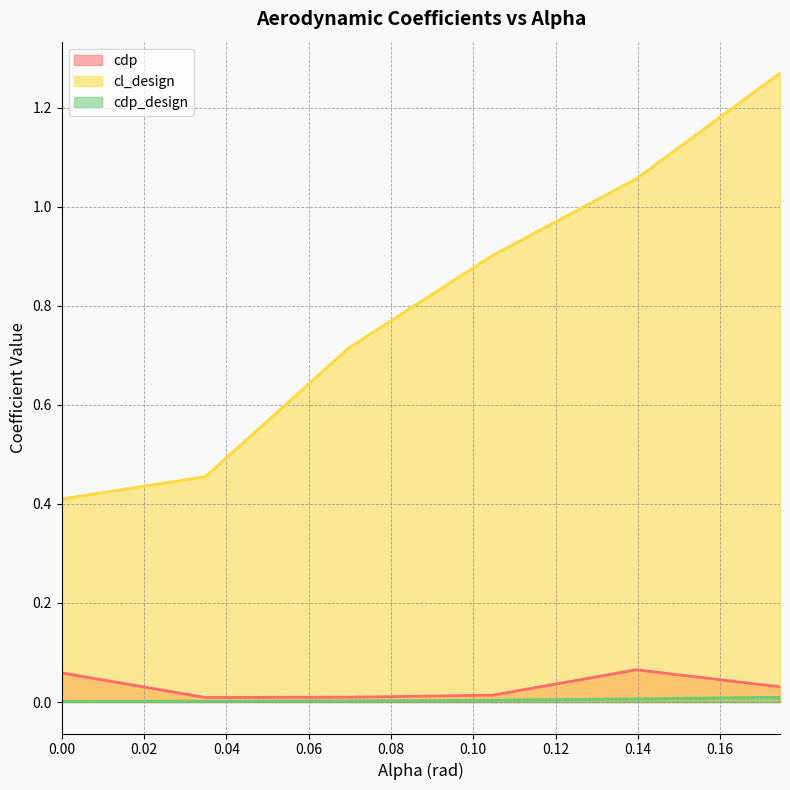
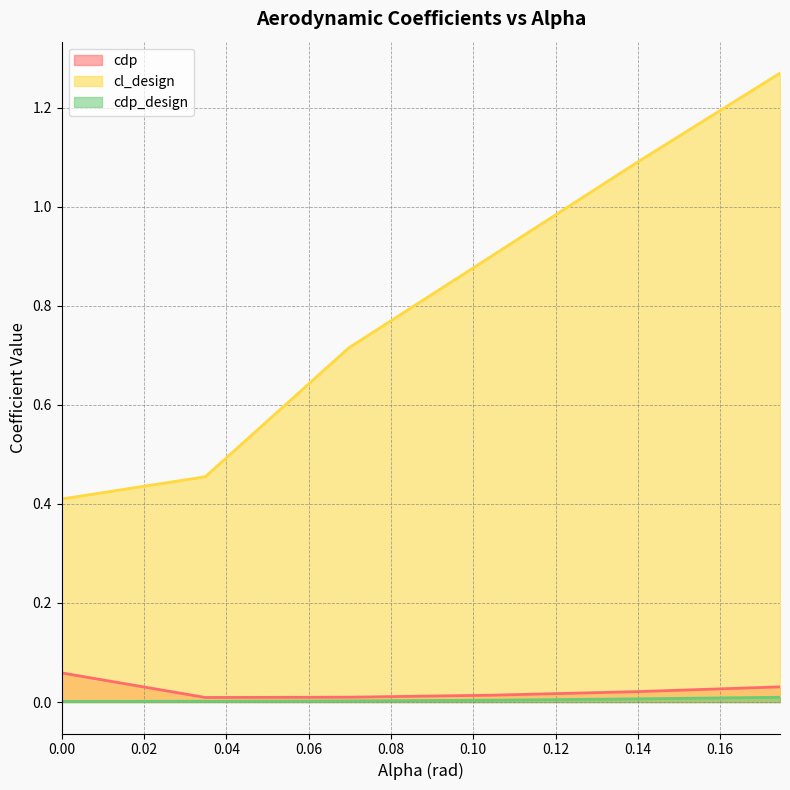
cdp, 0.14: 0.07 -> 0.02
cl_design, 0.14: 1.06 -> 1.09
